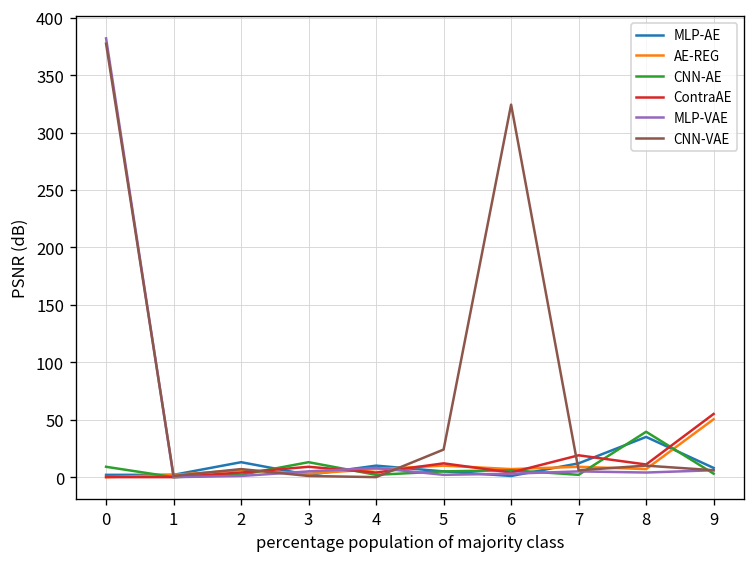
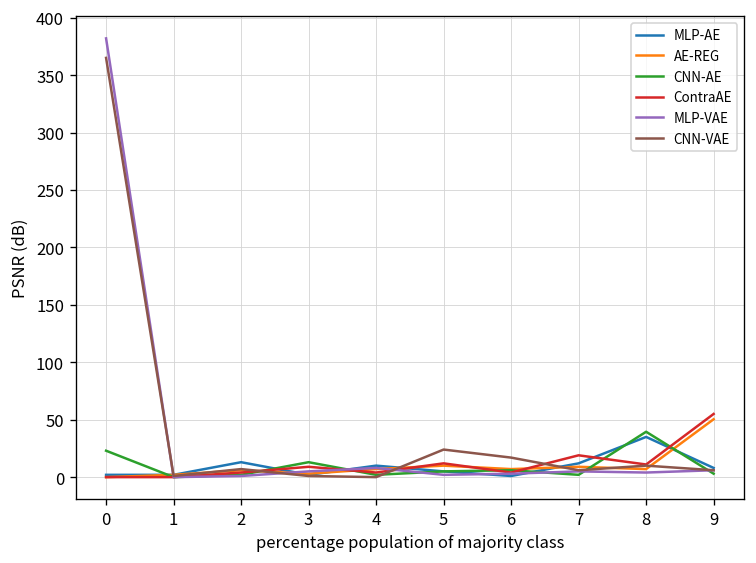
CNN-AE, 0: 10 -> 20
CNN-VAE, 0: 380 -> 370
CNN-VAE, 6: 320 -> 20
